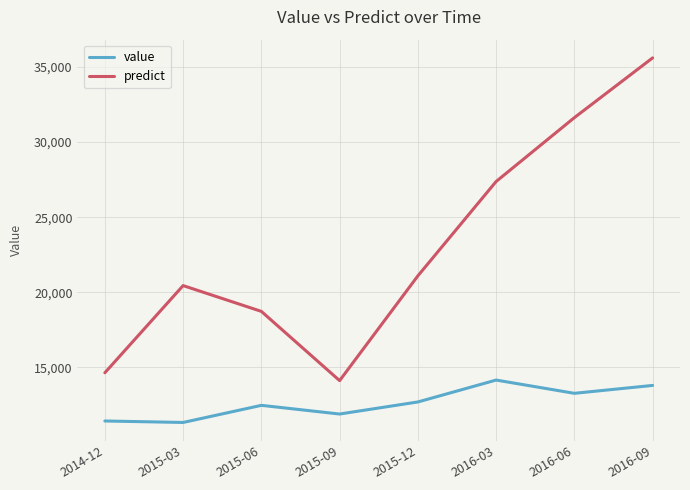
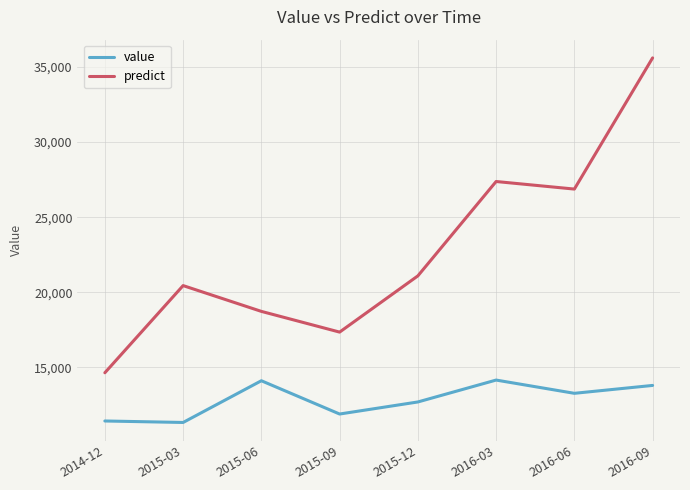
value, 2015-06: 12,500 -> 14,100
predict, 2015-09: 14,100 -> 17,300
predict, 2016-06: 31,600 -> 26,900
